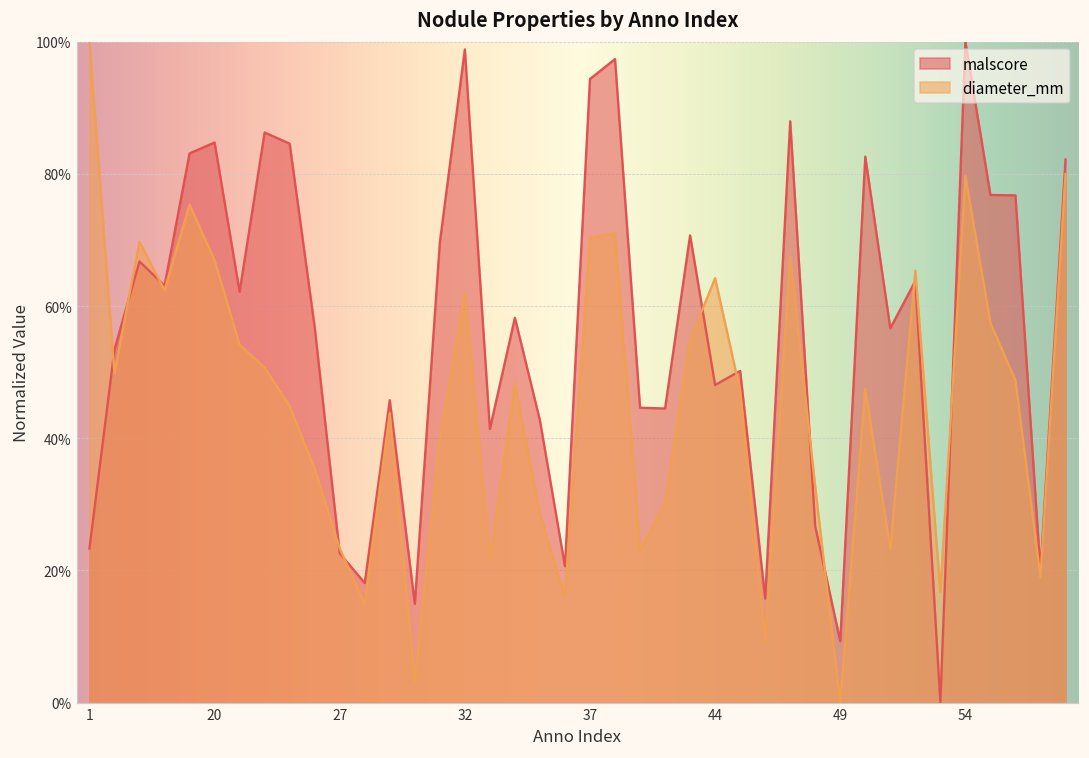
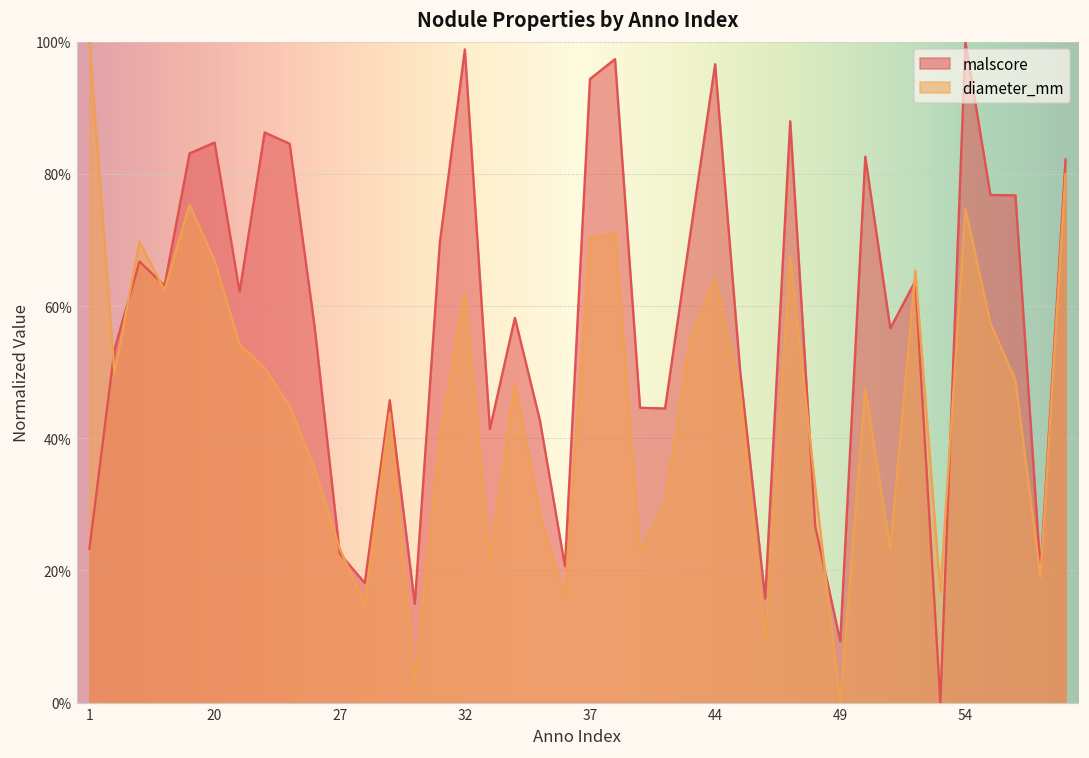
malscore, 44: 48% -> 97%
diameter_mm, 54: 80% -> 75%
